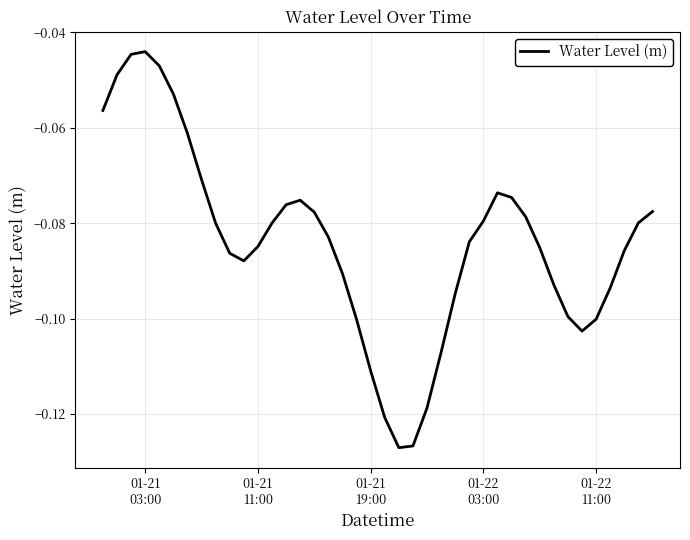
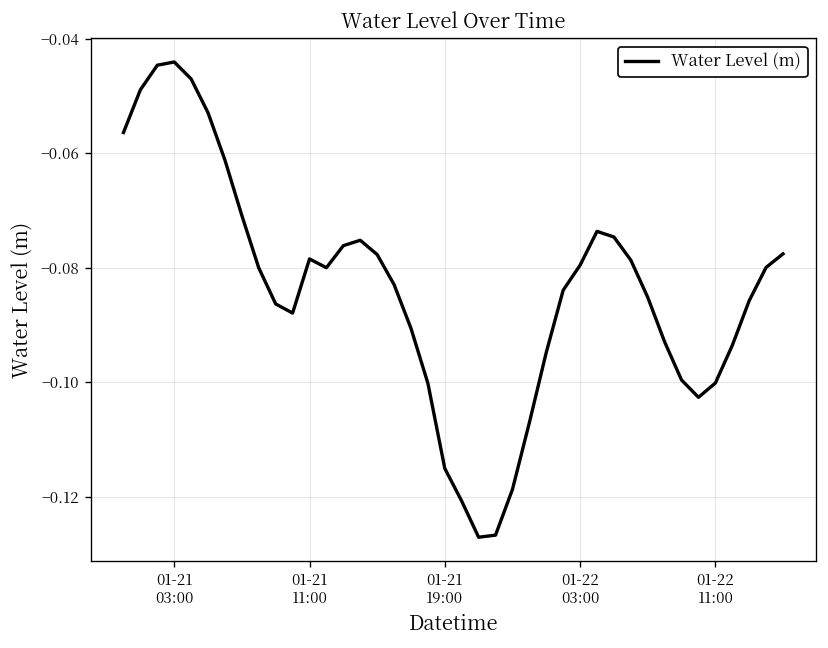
01-21 11:00: -0.085 -> -0.078
01-21 19:00: -0.111 -> -0.115
